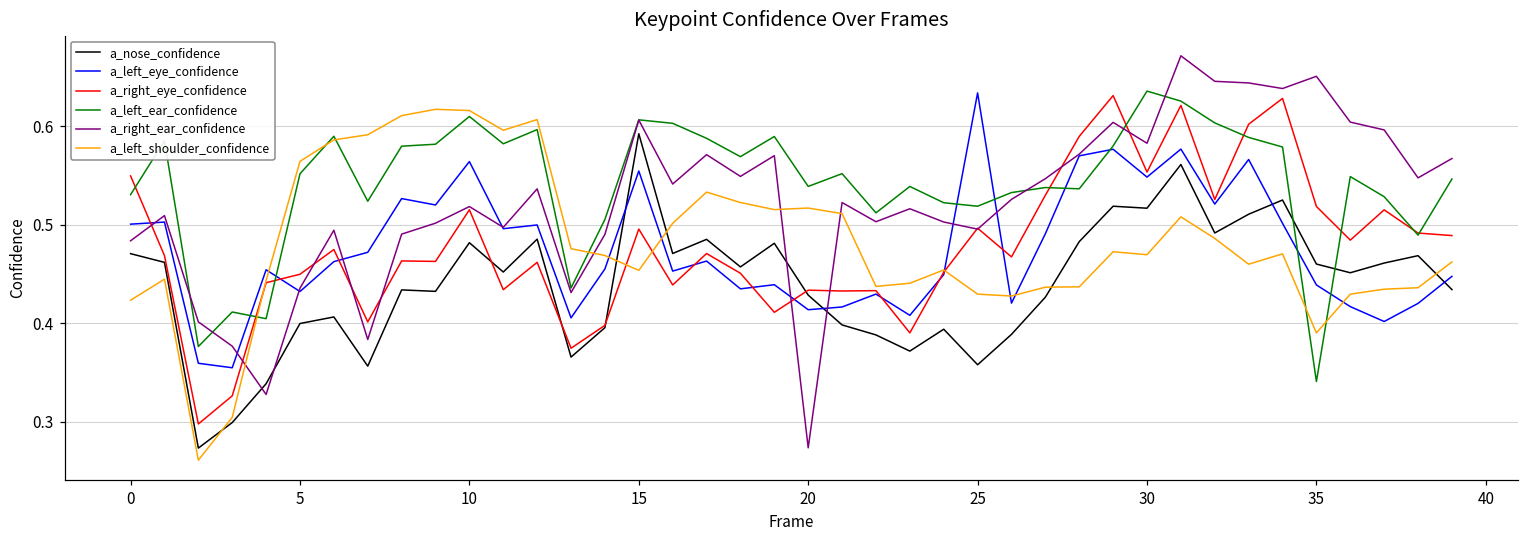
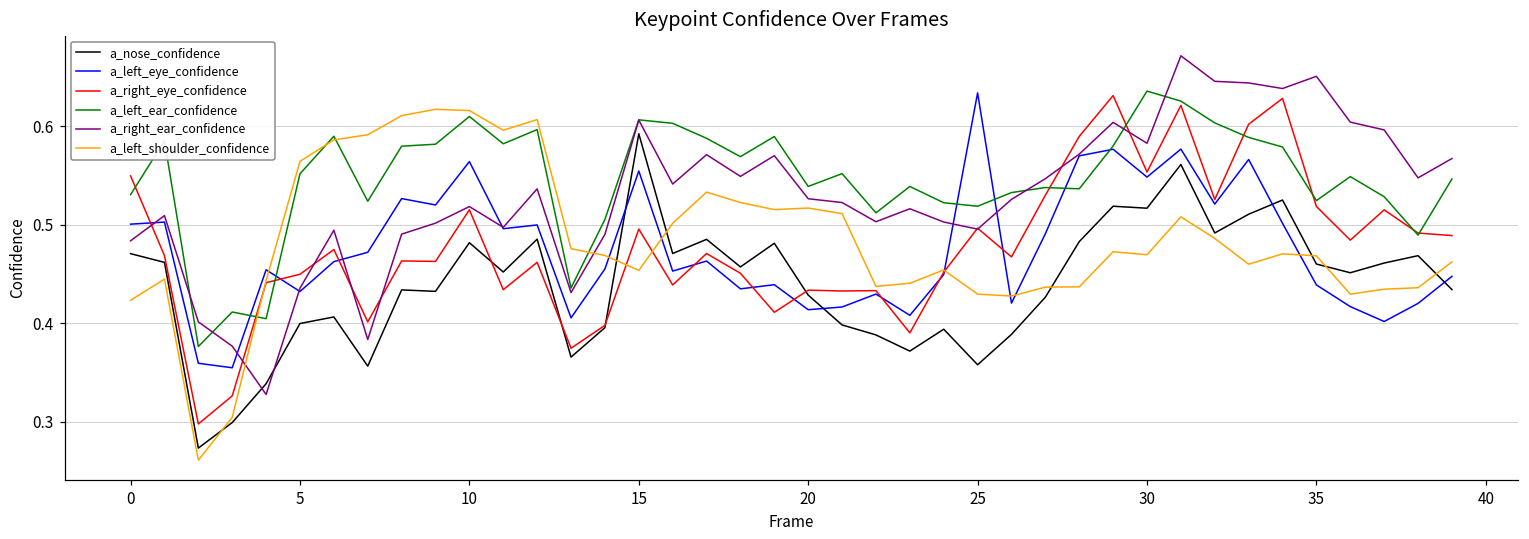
a_right_ear_confidence, 20: 0.27 -> 0.53
a_left_ear_confidence, 35: 0.34 -> 0.52
a_left_shoulder_confidence, 35: 0.39 -> 0.47
